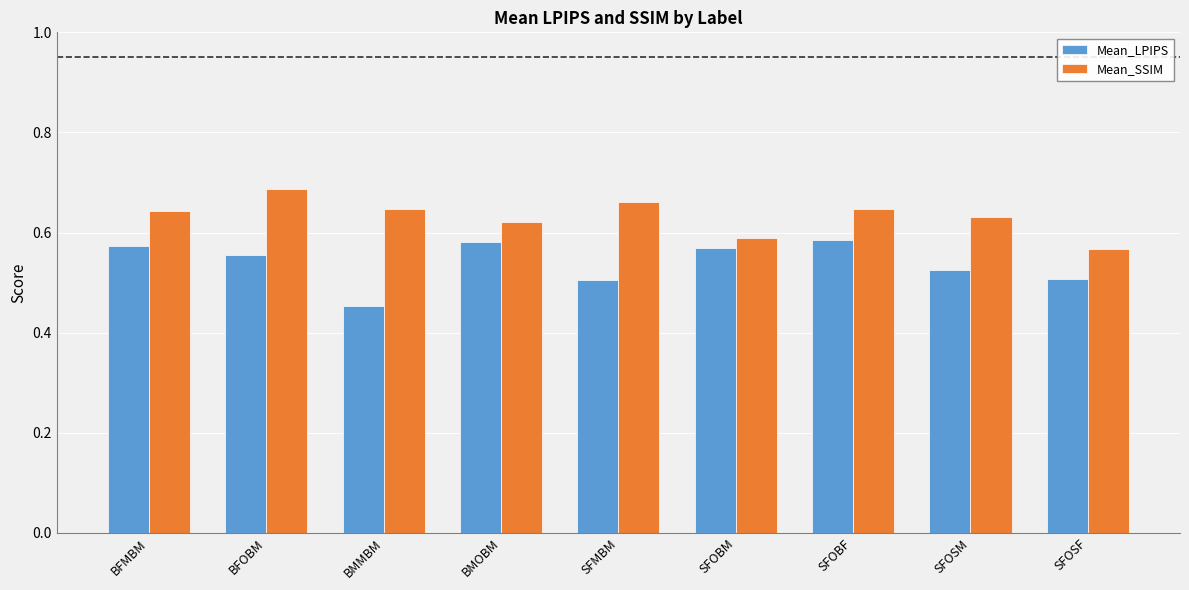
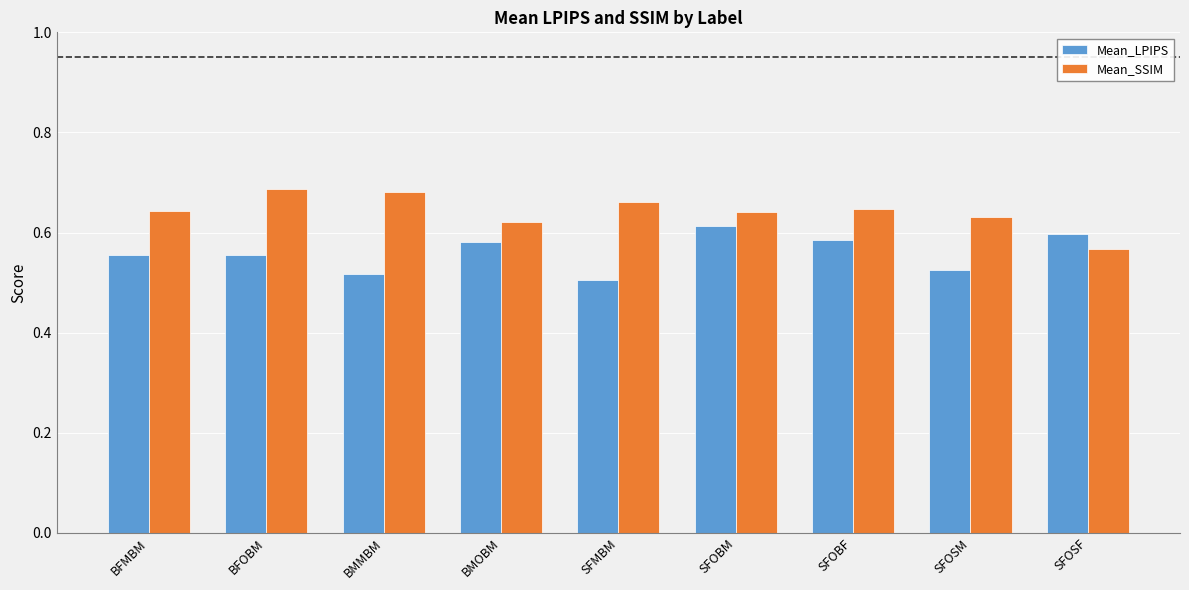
Mean_LPIPS, BFMBM: 0.57 -> 0.56
Mean_LPIPS, BMMBM: 0.45 -> 0.52
Mean_SSIM, BMMBM: 0.65 -> 0.68
Mean_LPIPS, SFOBM: 0.57 -> 0.61
Mean_SSIM, SFOBM: 0.59 -> 0.64
Mean_LPIPS, SFOSF: 0.51 -> 0.60
